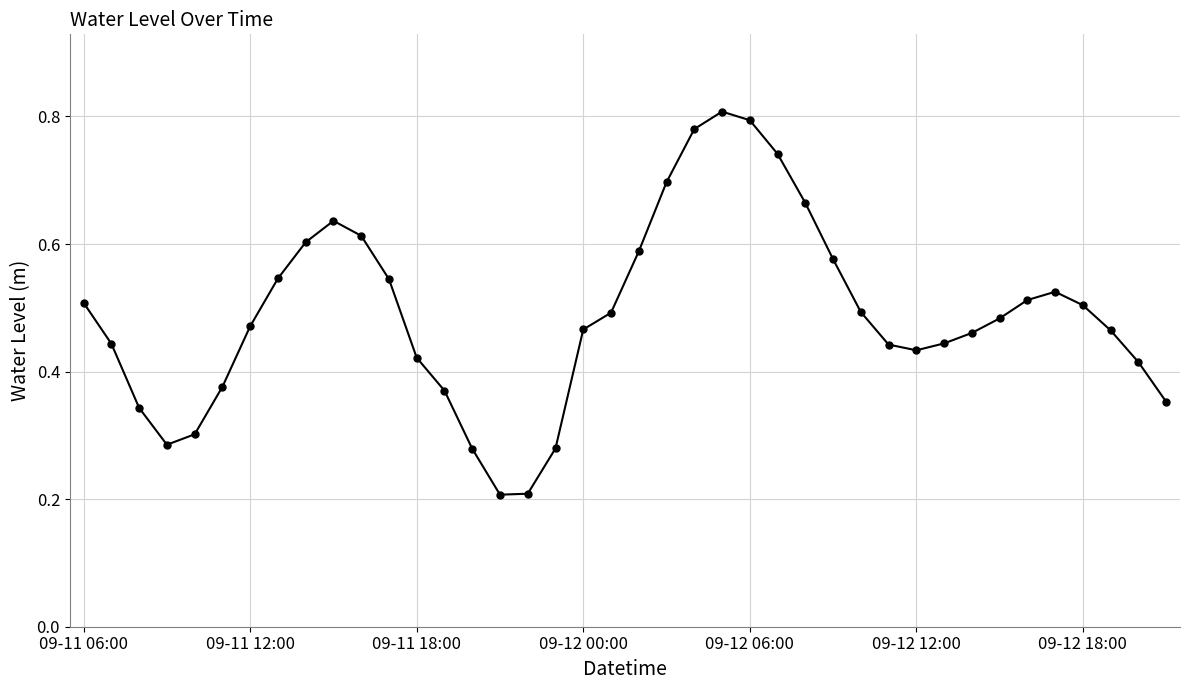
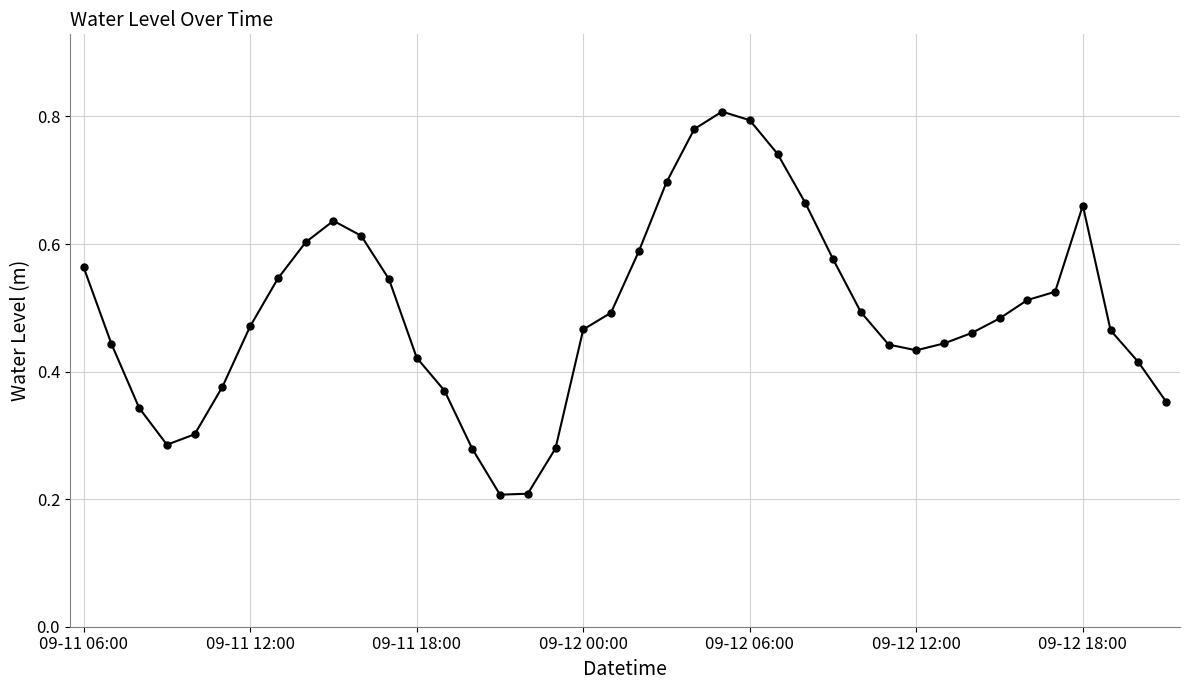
09-11 06:00: 0.51 -> 0.56
09-12 18:00: 0.50 -> 0.66
